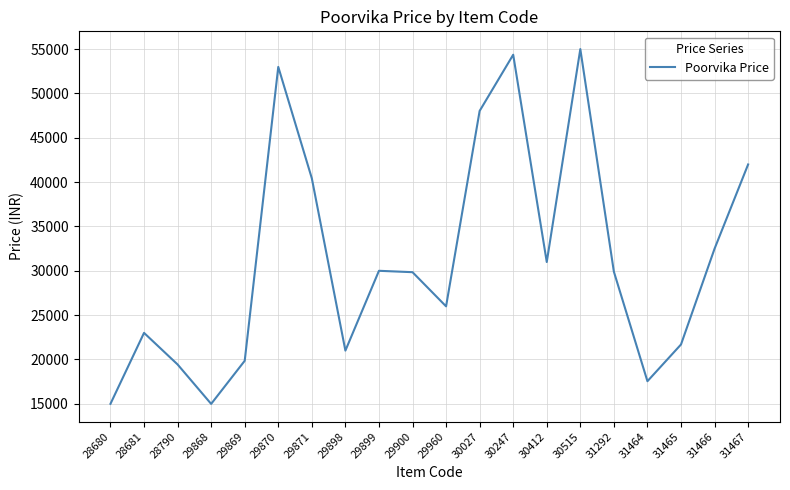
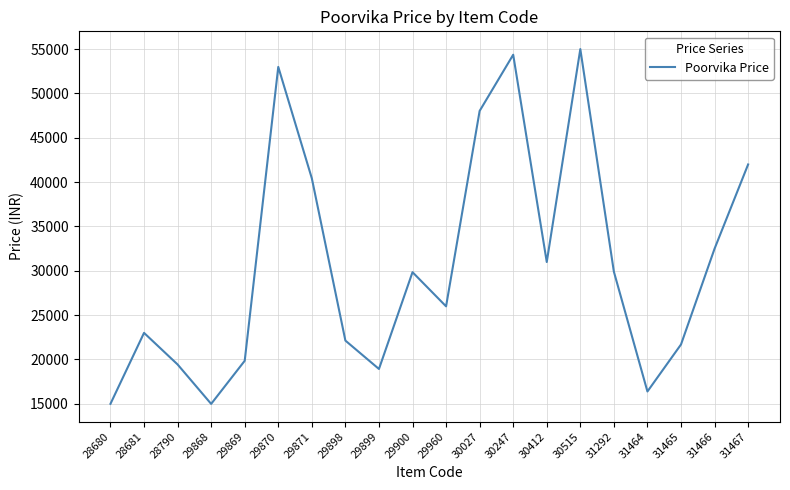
29898: 21000 -> 22000
29899: 30000 -> 19000
31464: 18000 -> 16000
